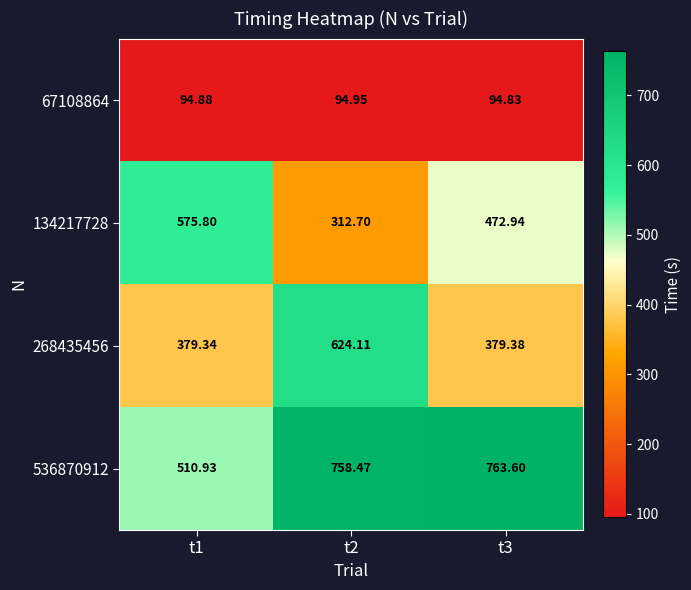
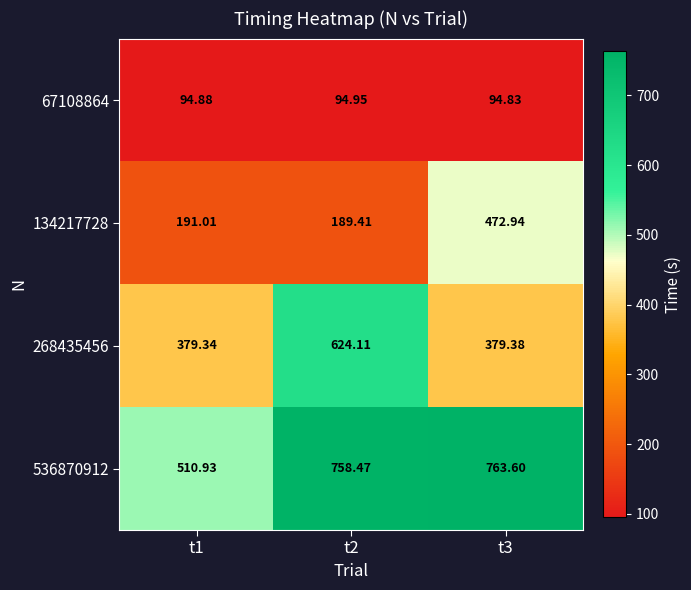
134217728, t1: 575.80 -> 191.01
134217728, t2: 312.70 -> 189.41
